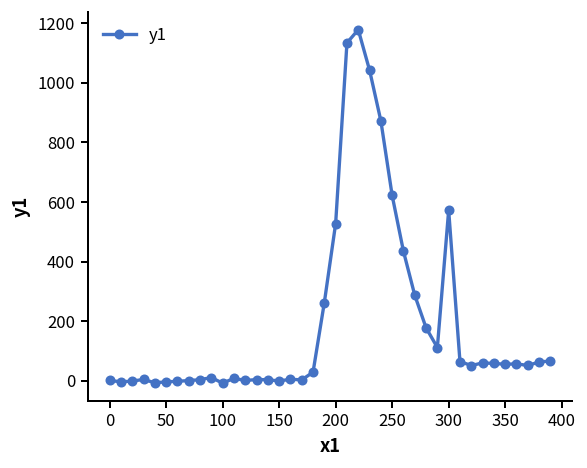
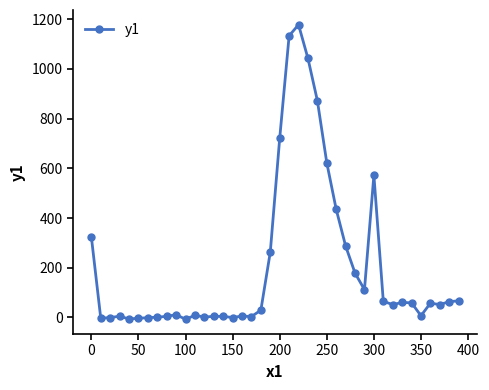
0: 0 -> 320
200: 530 -> 720
350: 60 -> 10
